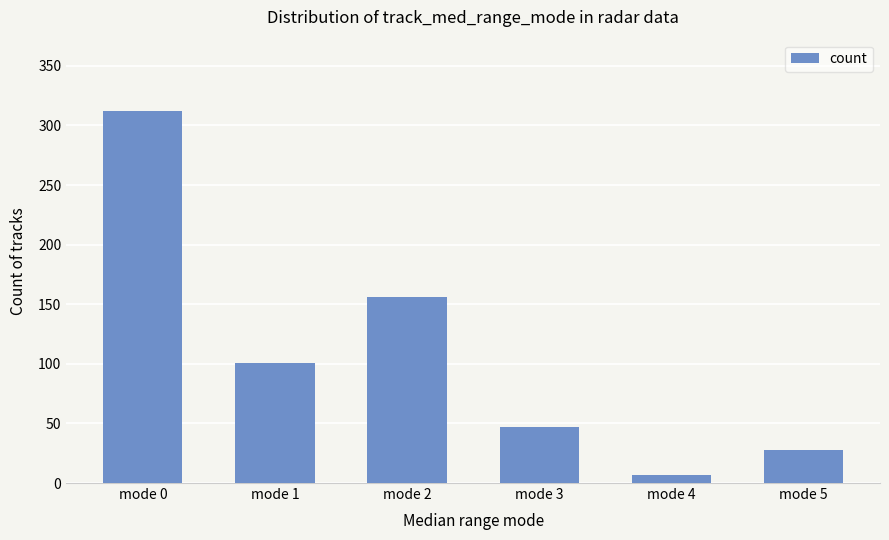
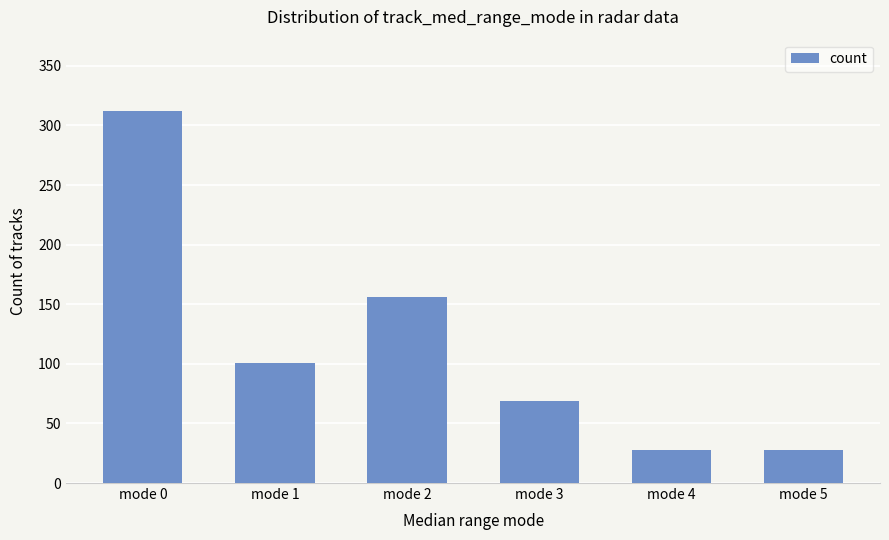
mode 3: 47 -> 69
mode 4: 7 -> 28
